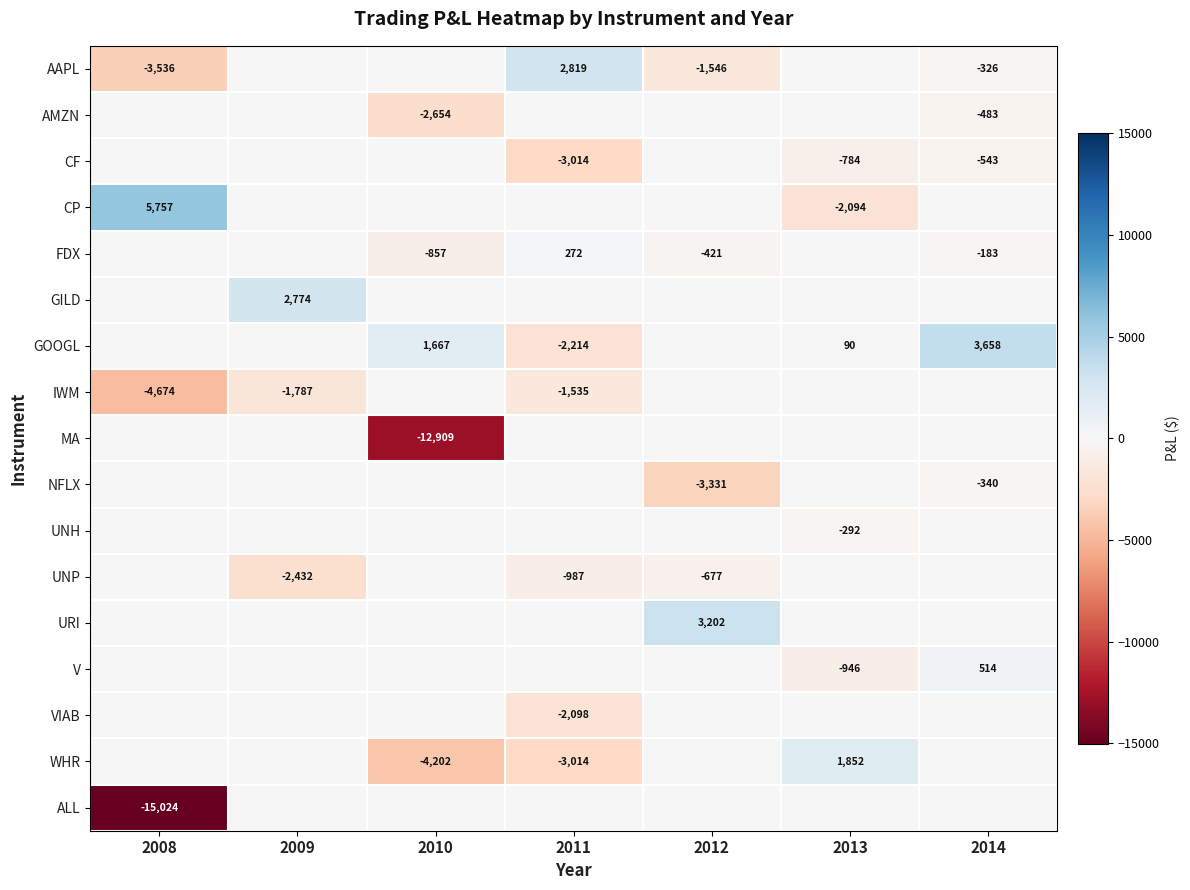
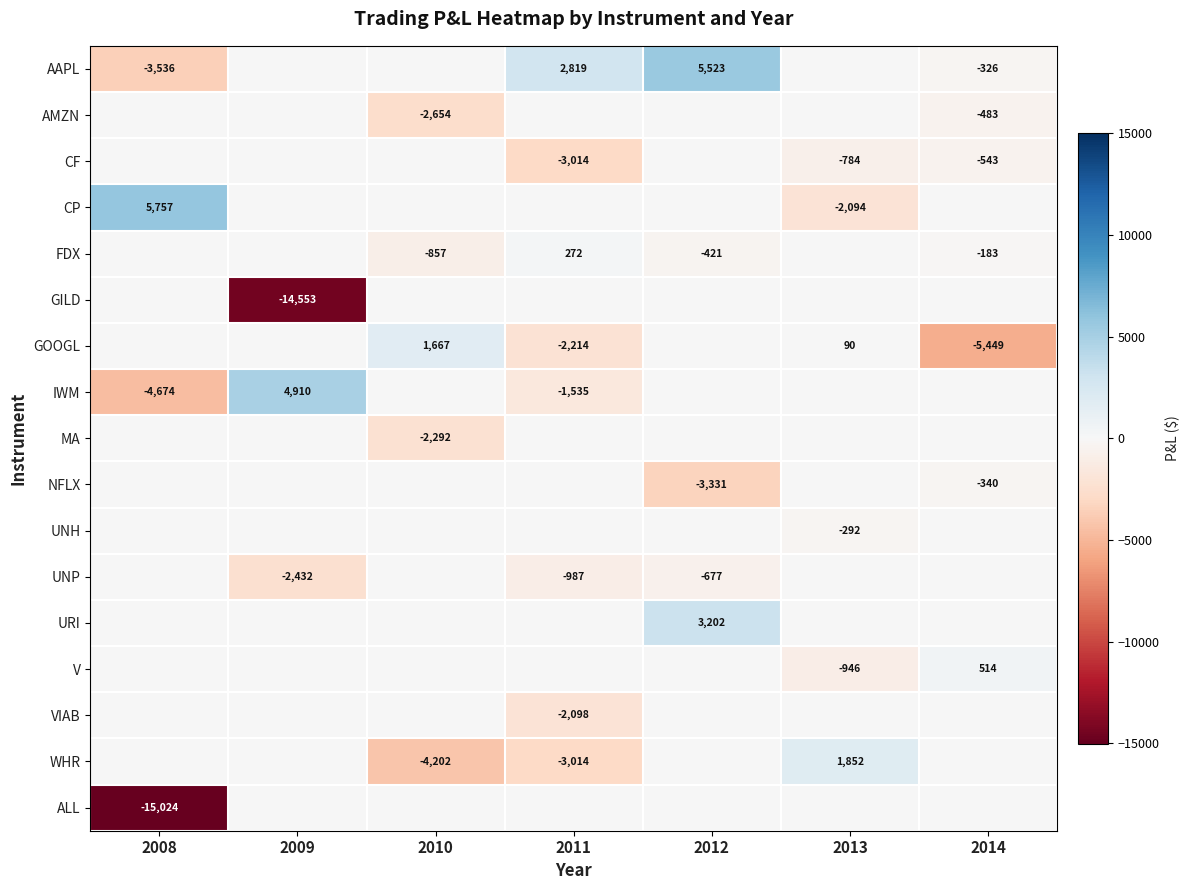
AAPL, 2012: -1,546 -> 5,523
GILD, 2009: 2,774 -> -14,553
GOOGL, 2014: 3,658 -> -5,449
IWM, 2009: -1,787 -> 4,910
MA, 2010: -12,909 -> -2,292
